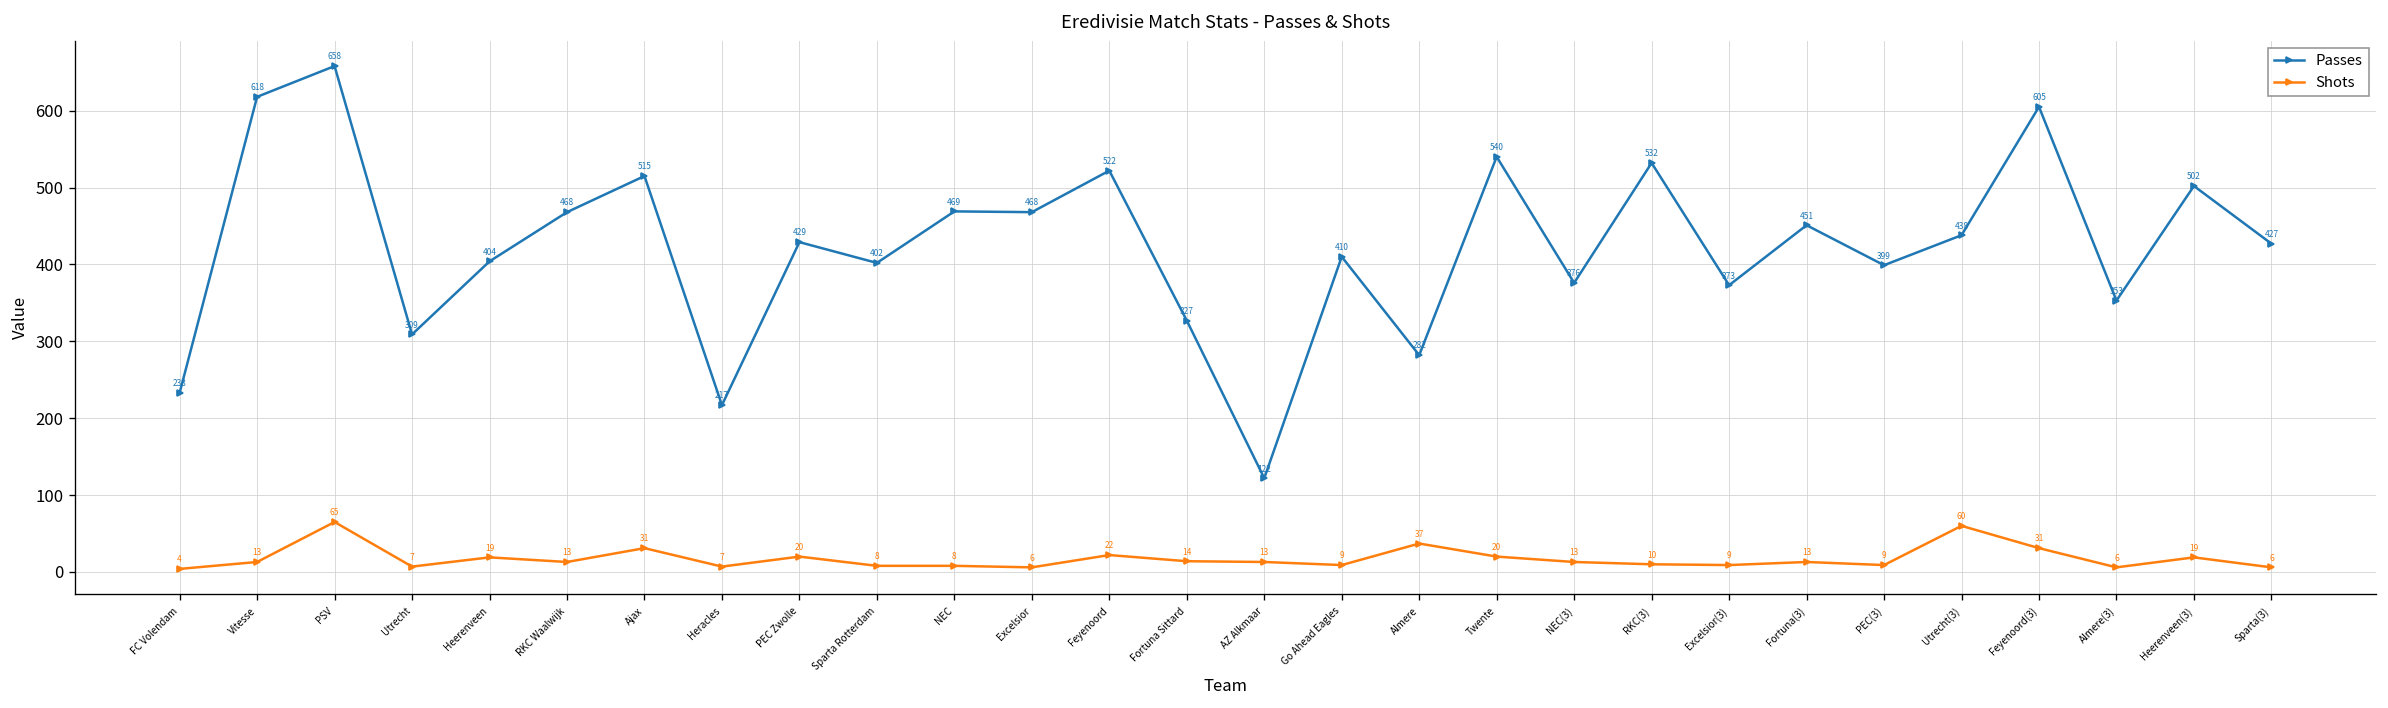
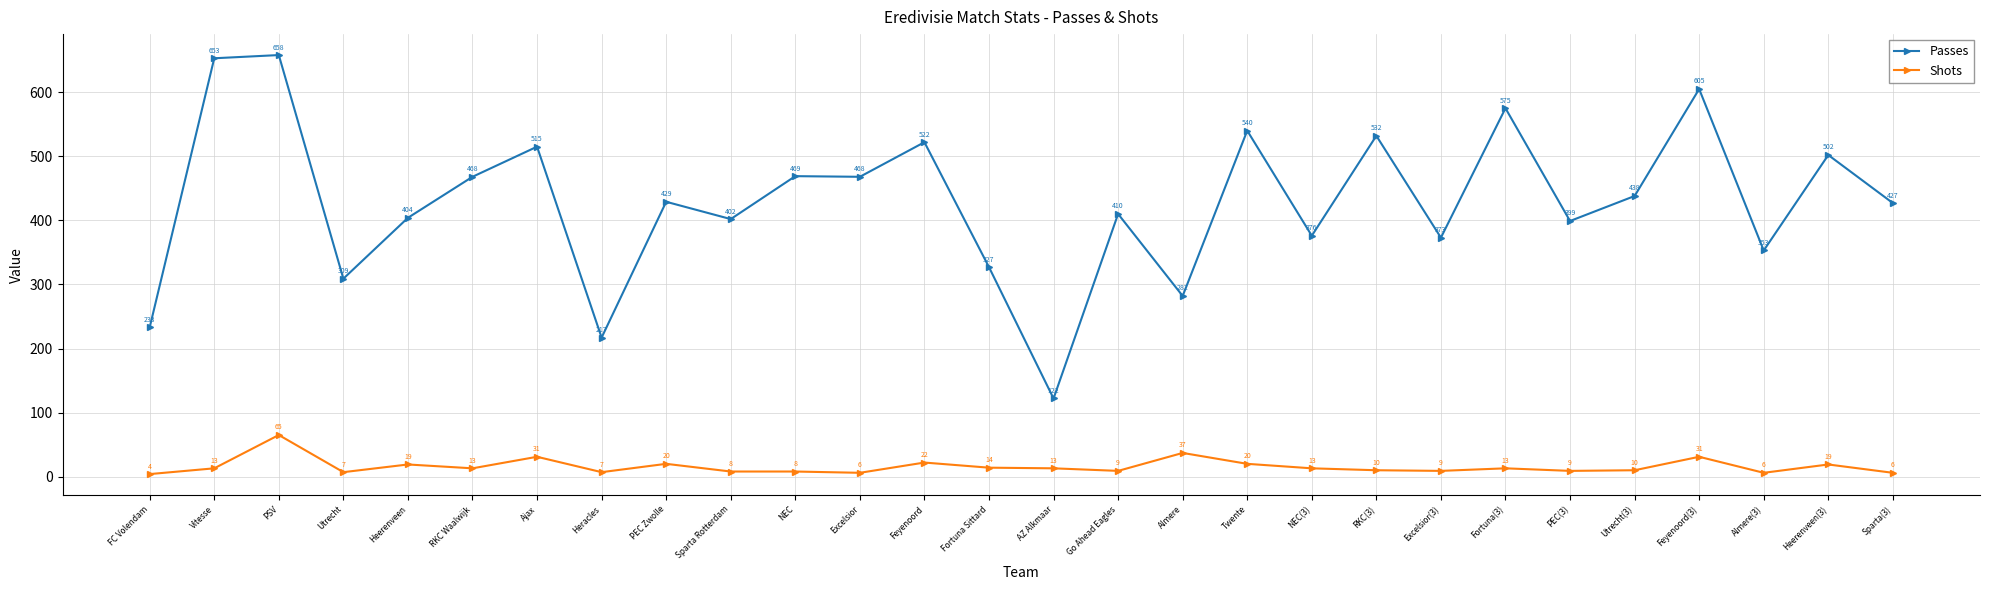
Passes, Vitesse: 618 -> 653
Passes, Fortuna(3): 451 -> 575
Shots, Utrecht(3): 60 -> 10
